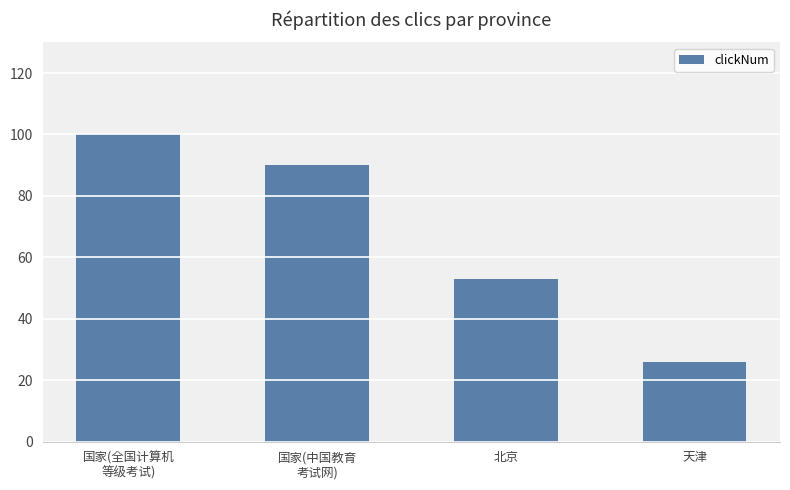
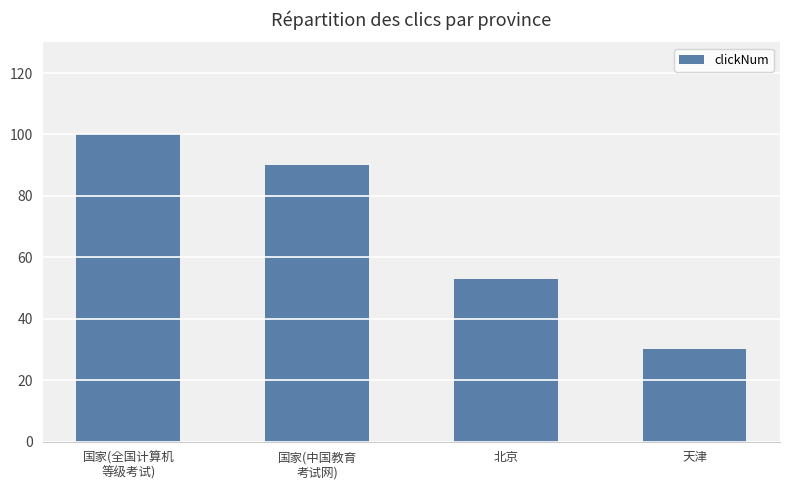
天津: 26 -> 30
